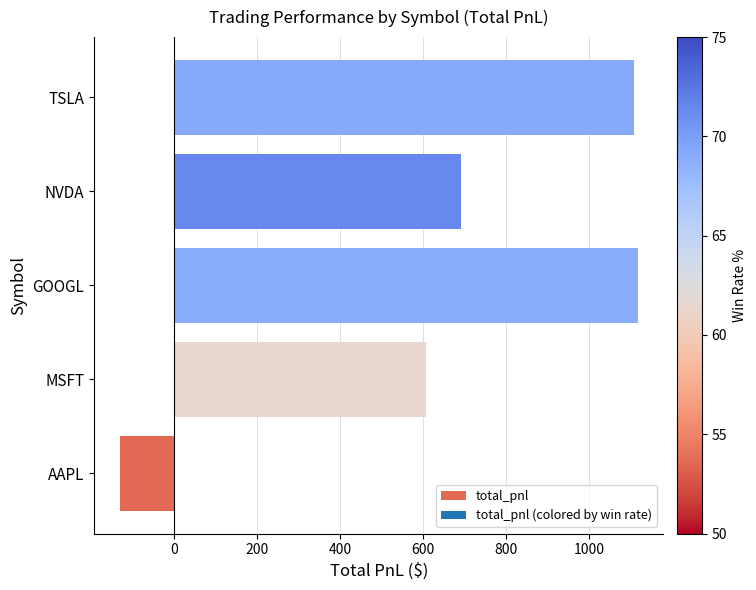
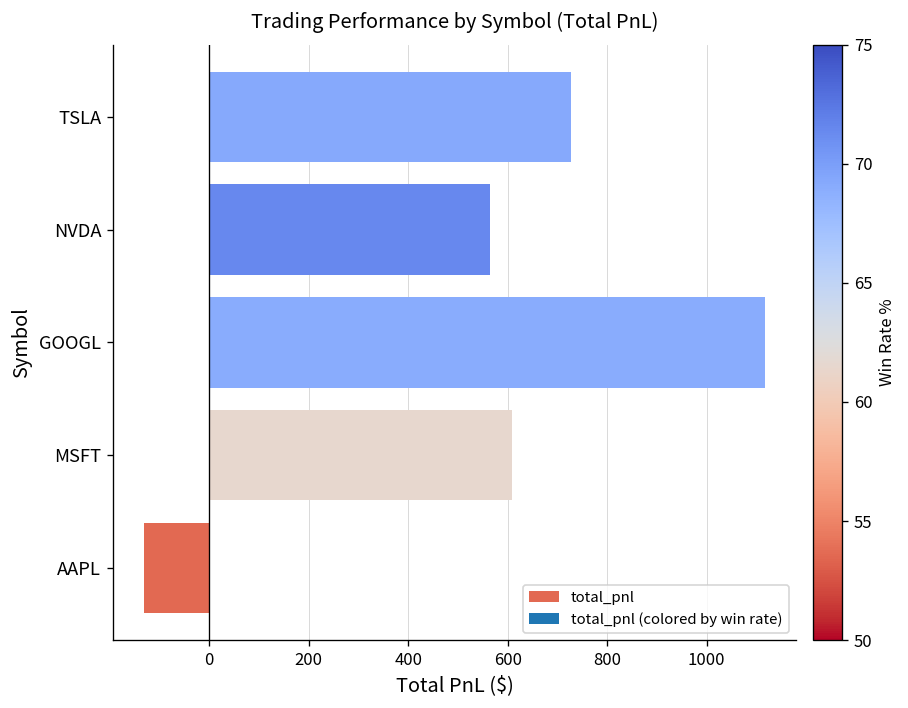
TSLA: 1110 -> 730
NVDA: 690 -> 560
